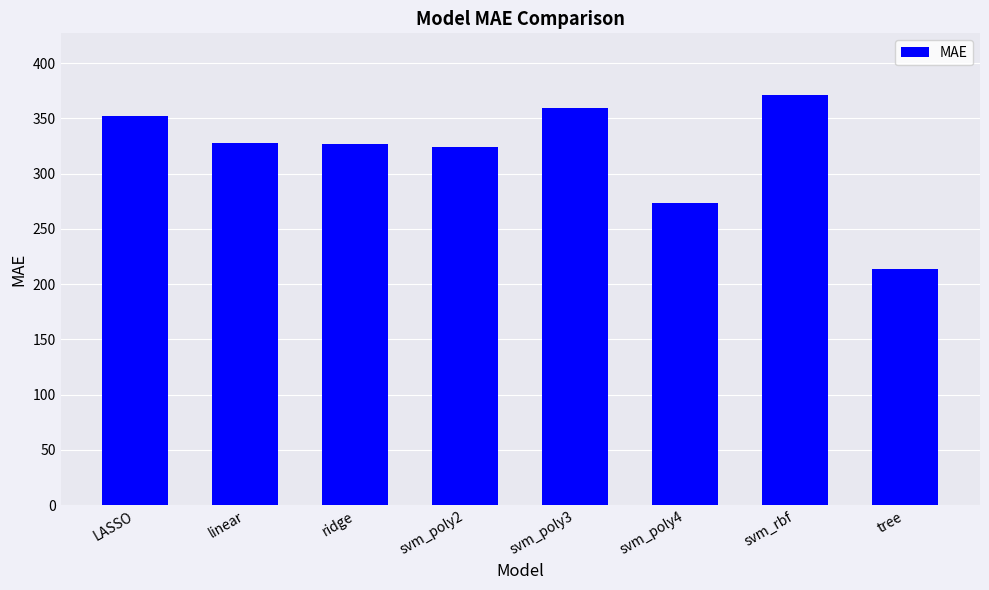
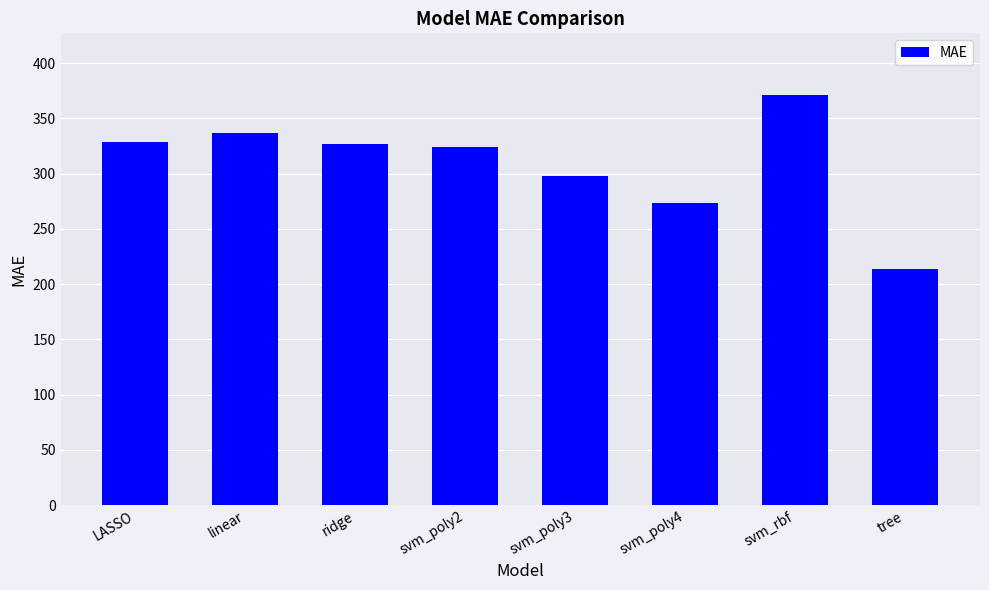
LASSO: 352 -> 329
linear: 328 -> 337
svm_poly3: 360 -> 298
